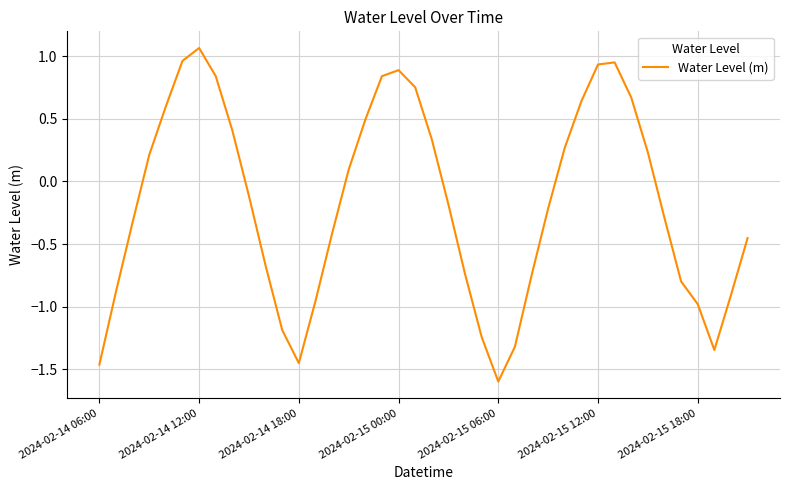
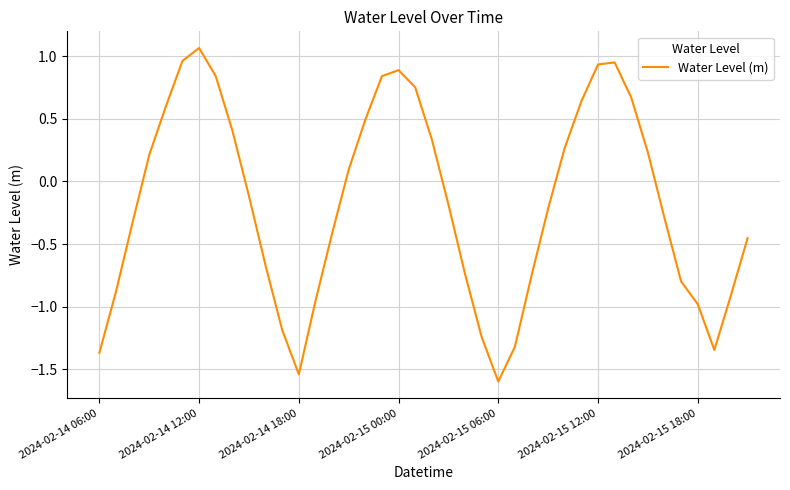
2024-02-14 06:00: -1.46 -> -1.37
2024-02-14 18:00: -1.45 -> -1.54
